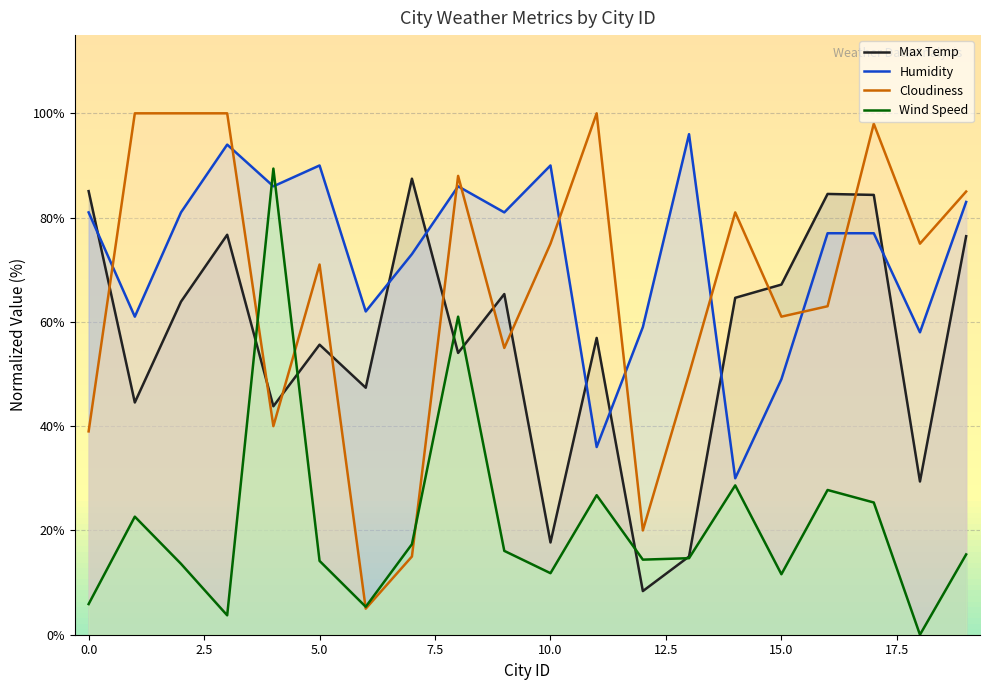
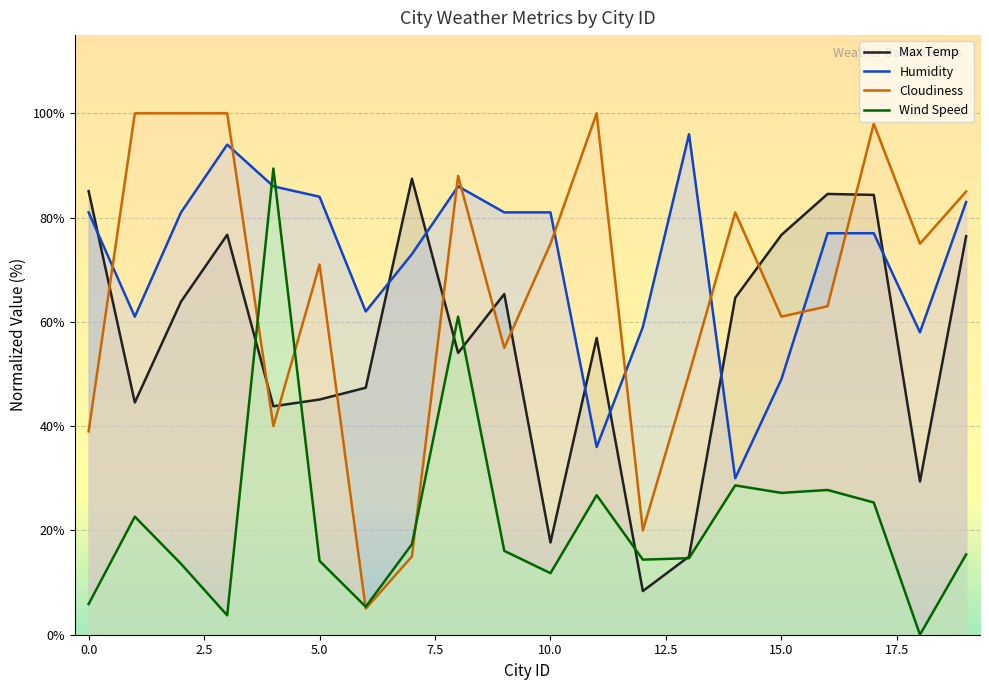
Max Temp, 5.0: 56% -> 45%
Humidity, 5.0: 90% -> 84%
Humidity, 10.0: 90% -> 81%
Max Temp, 15.0: 67% -> 77%
Wind Speed, 15.0: 12% -> 27%
